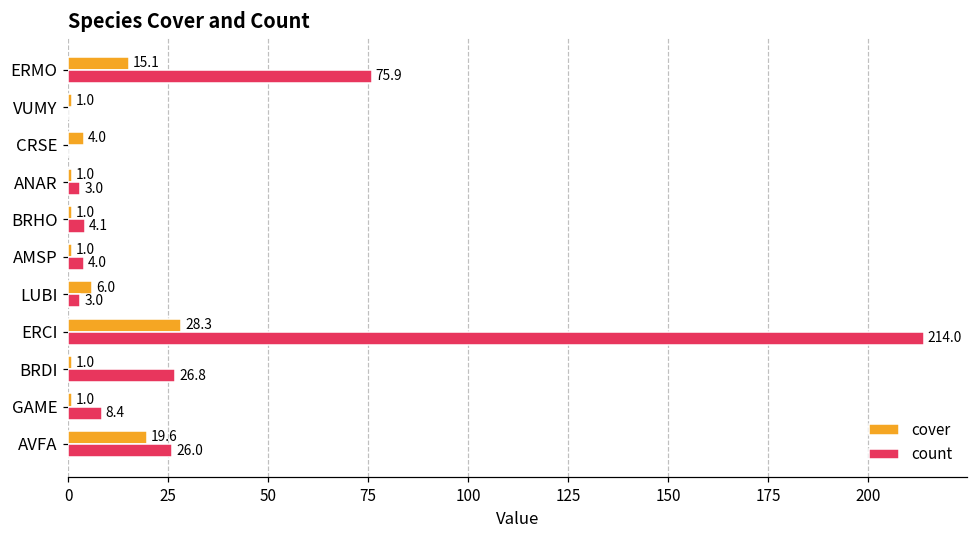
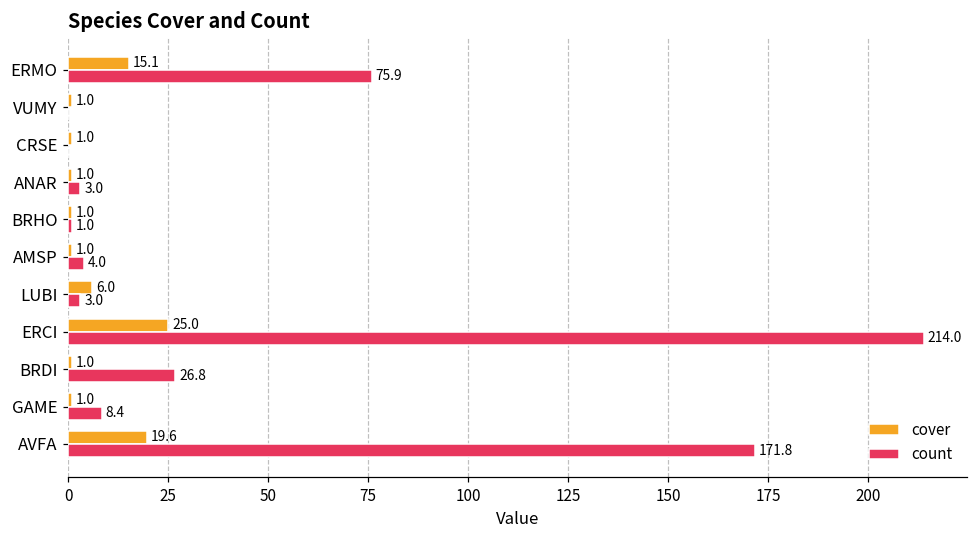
cover, CRSE: 4.0 -> 1.0
count, BRHO: 4.1 -> 1.0
cover, ERCI: 28.3 -> 25.0
count, AVFA: 26.0 -> 171.8
